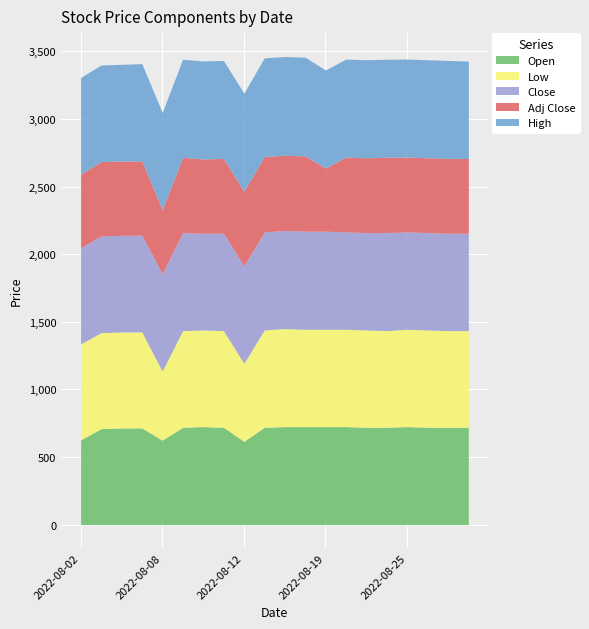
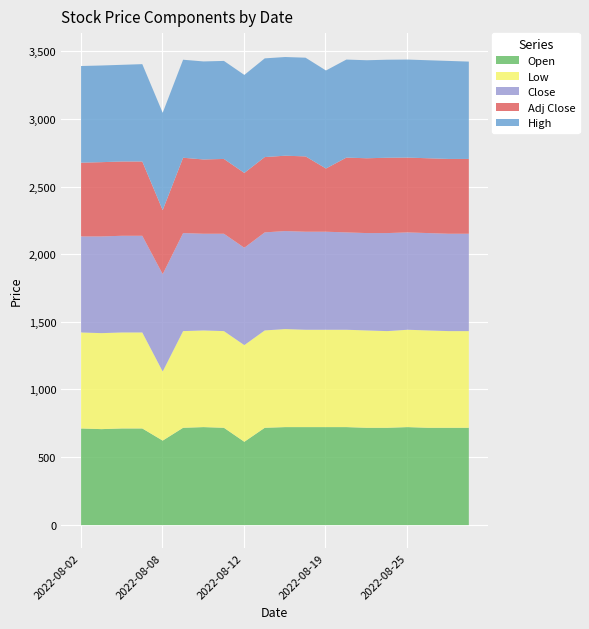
Open, 2022-08-02: 630 -> 720
Low, 2022-08-12: 580 -> 720
